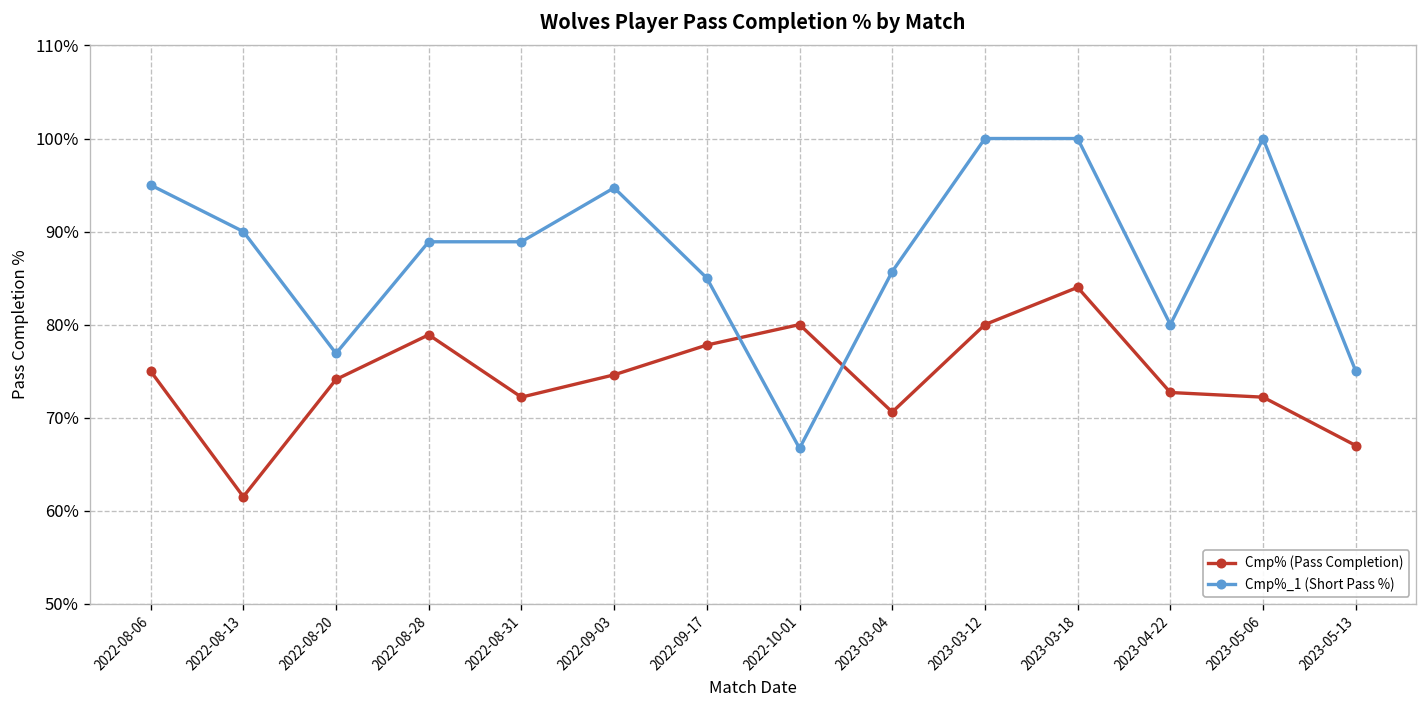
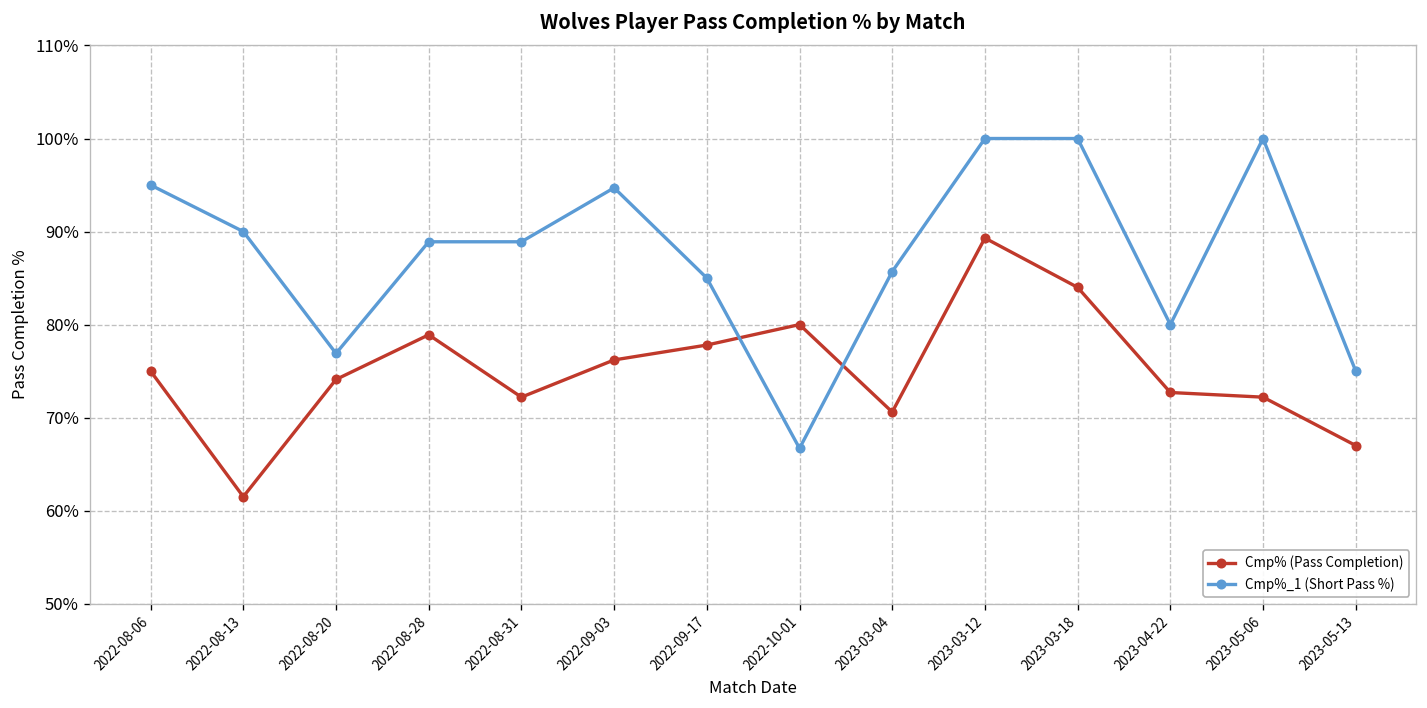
Cmp% (Pass Completion), 2022-09-03: 75% -> 76%
Cmp% (Pass Completion), 2023-03-12: 80% -> 89%
